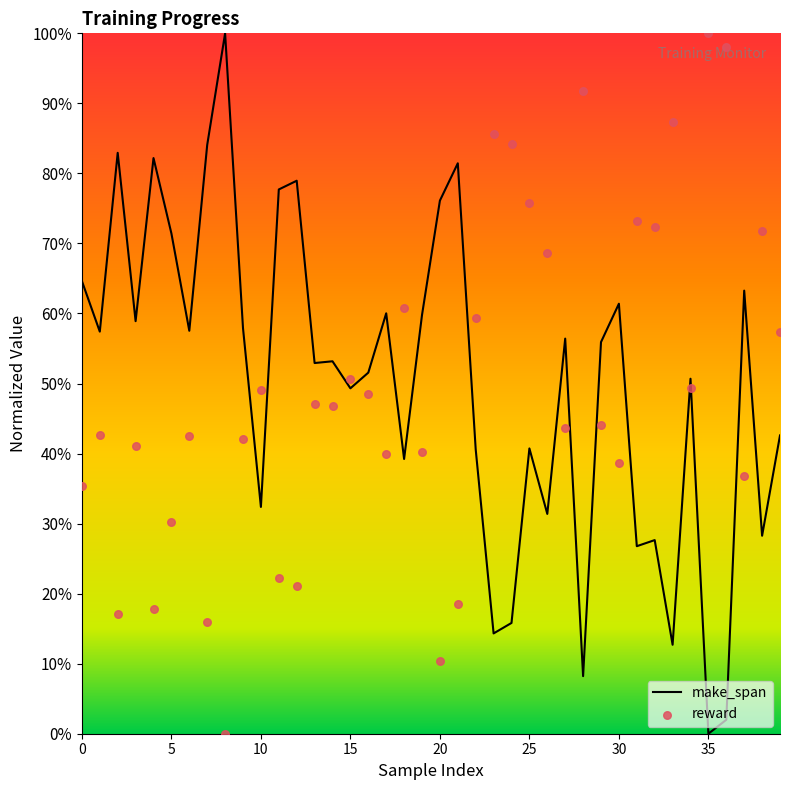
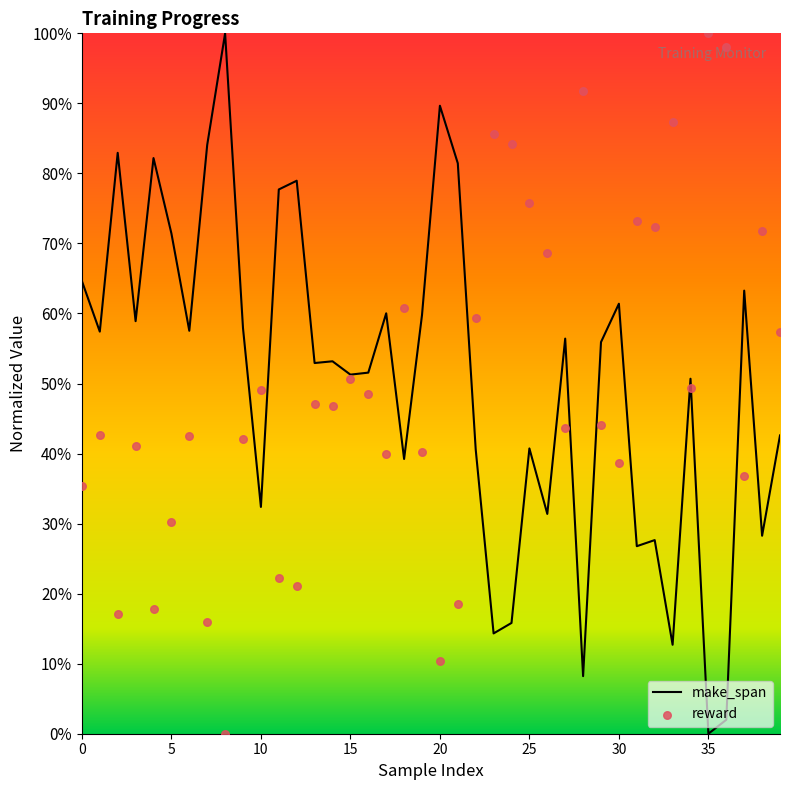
make_span, 15: 49% -> 51%
make_span, 20: 76% -> 90%
